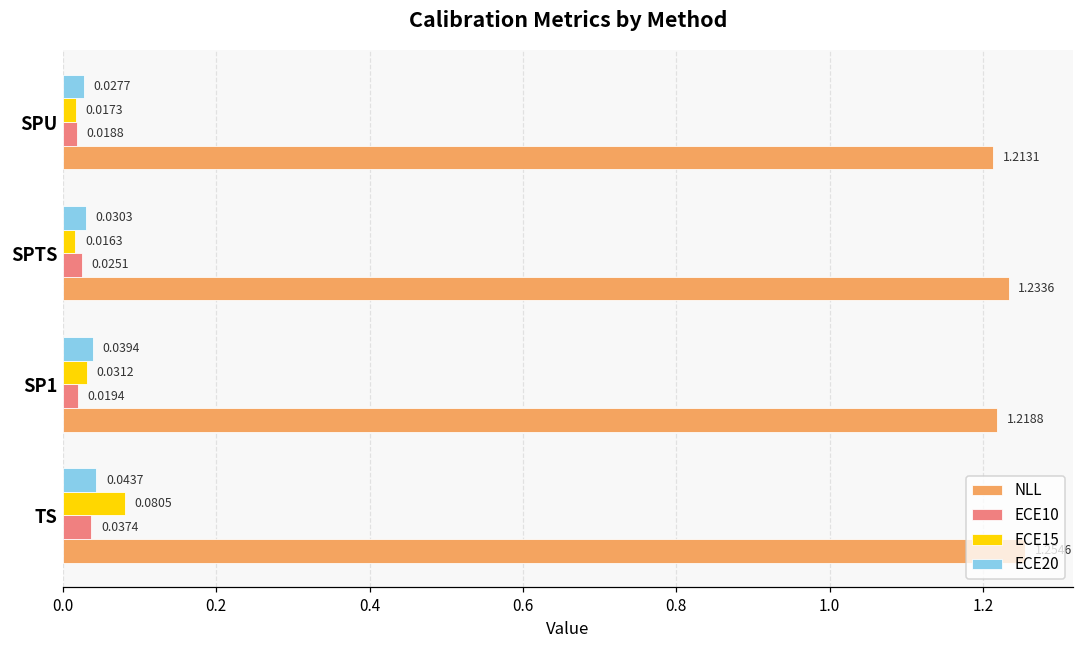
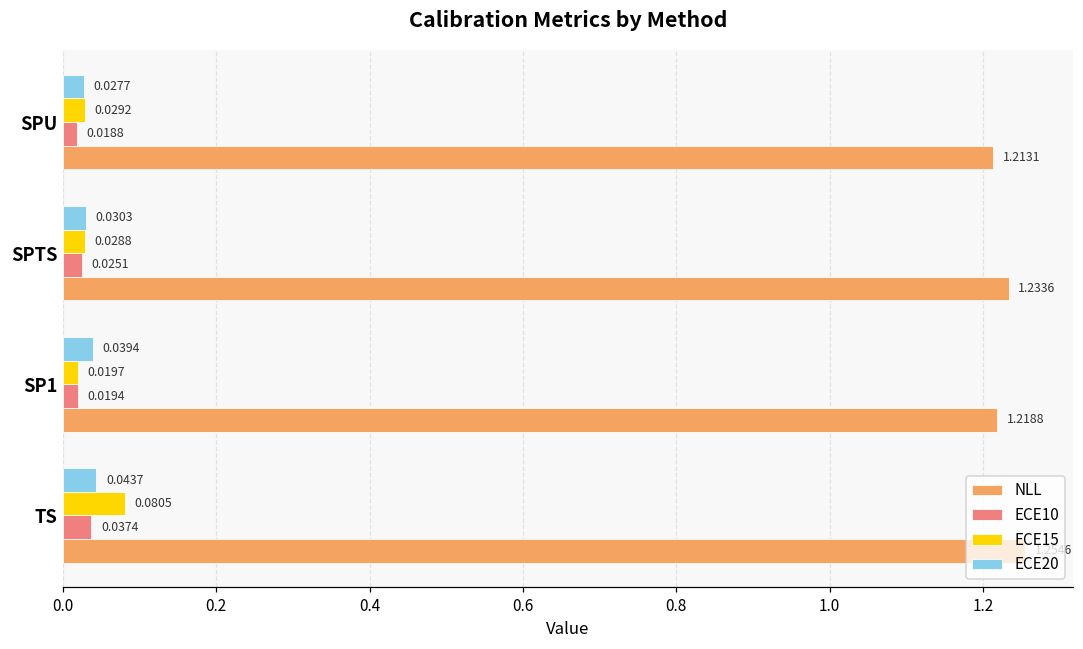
ECE15, SPU: 0.0173 -> 0.0292
ECE15, SPTS: 0.0163 -> 0.0288
ECE15, SP1: 0.0312 -> 0.0197
